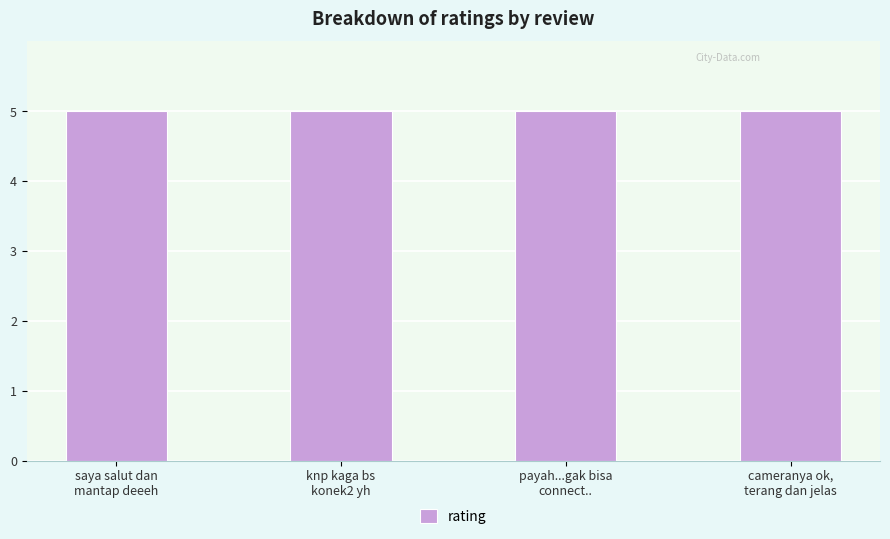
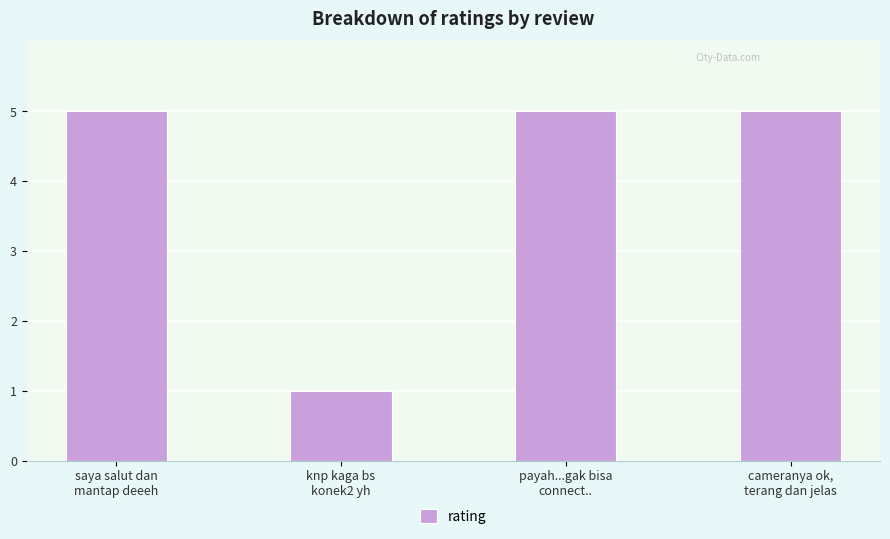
knp kaga bs konek2 yh: 5 -> 1
